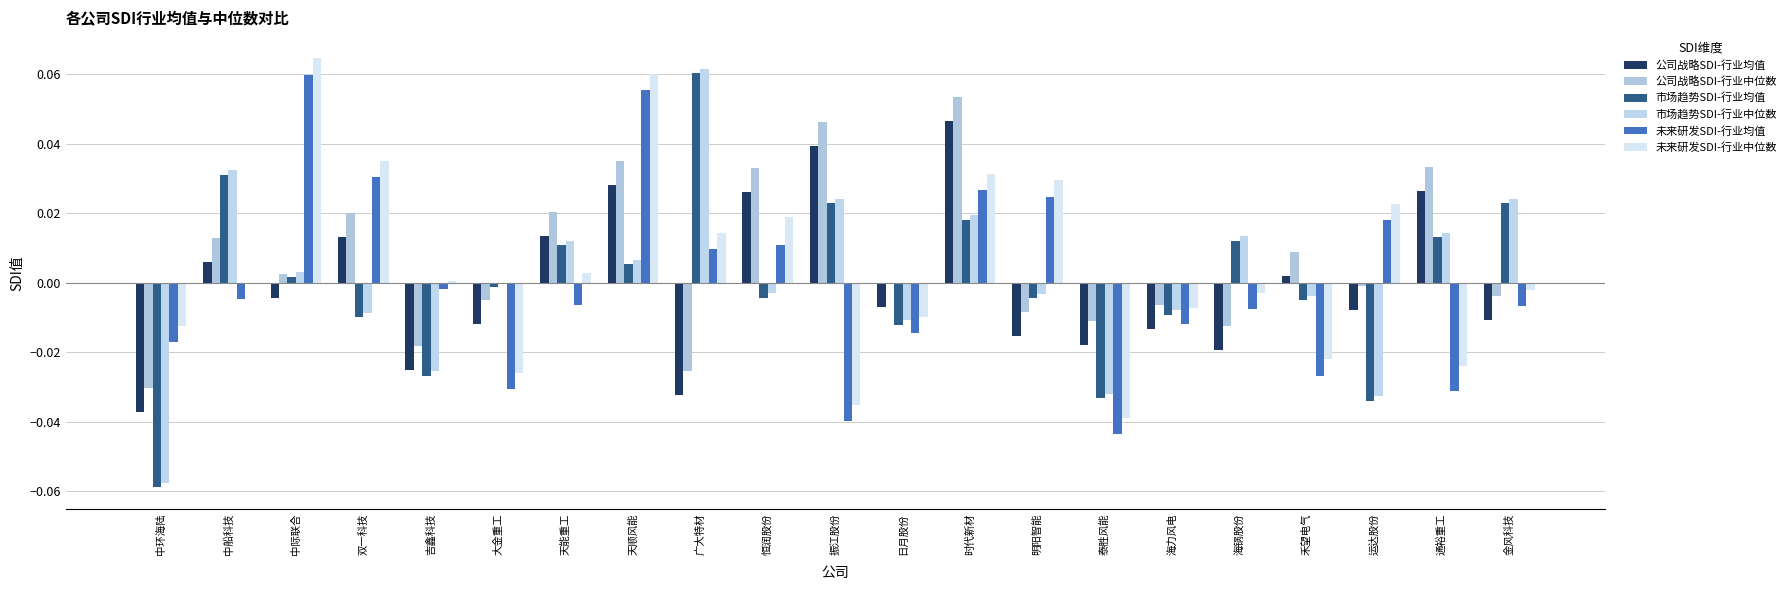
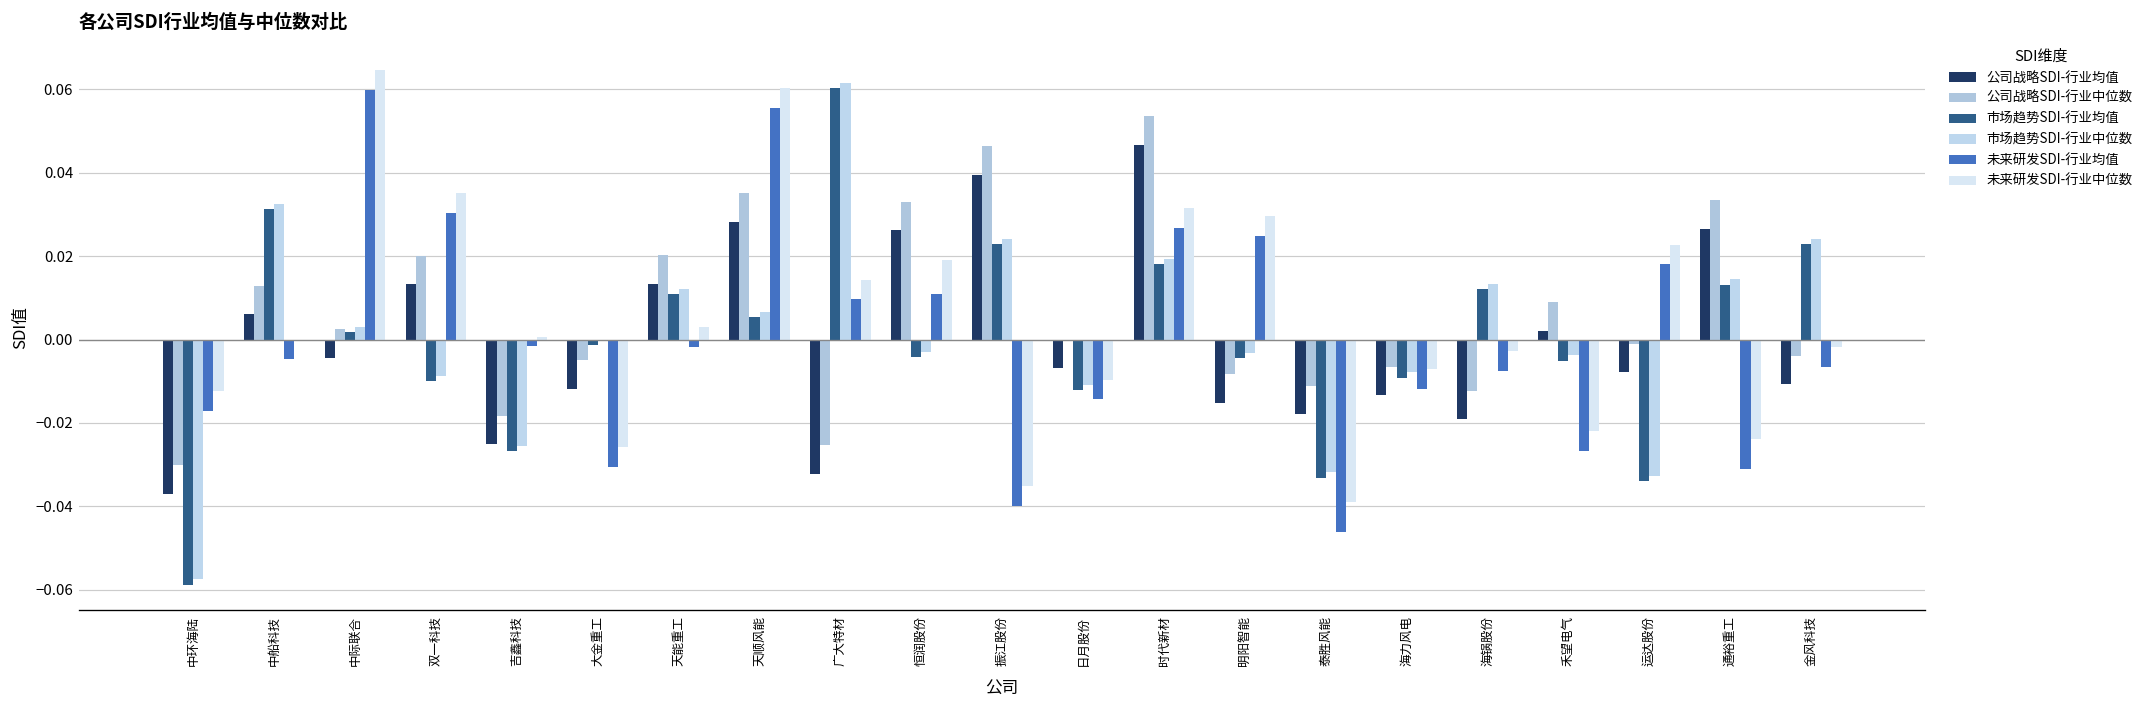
未来研发SDI-行业均值, 天能重工: -0.006 -> -0.002
未来研发SDI-行业均值, 泰胜风能: -0.044 -> -0.046
